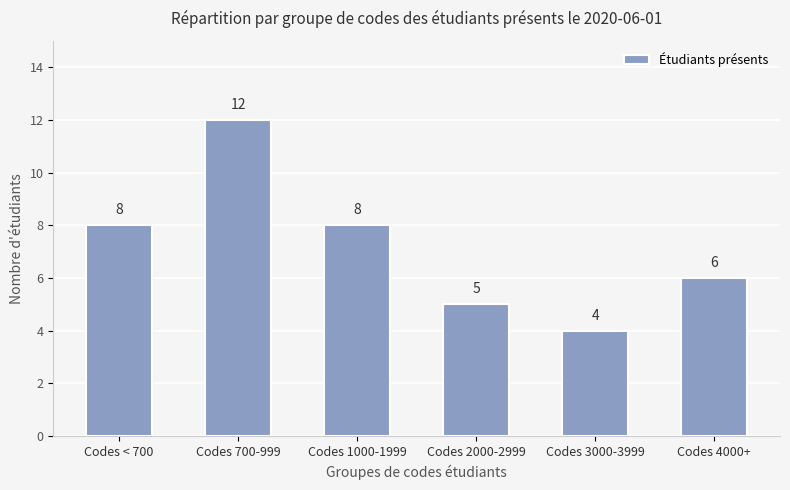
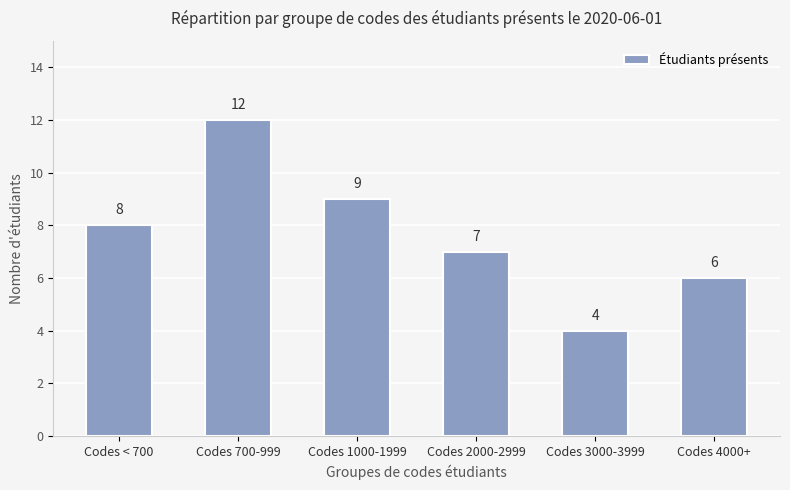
Codes 1000-1999: 8 -> 9
Codes 2000-2999: 5 -> 7
